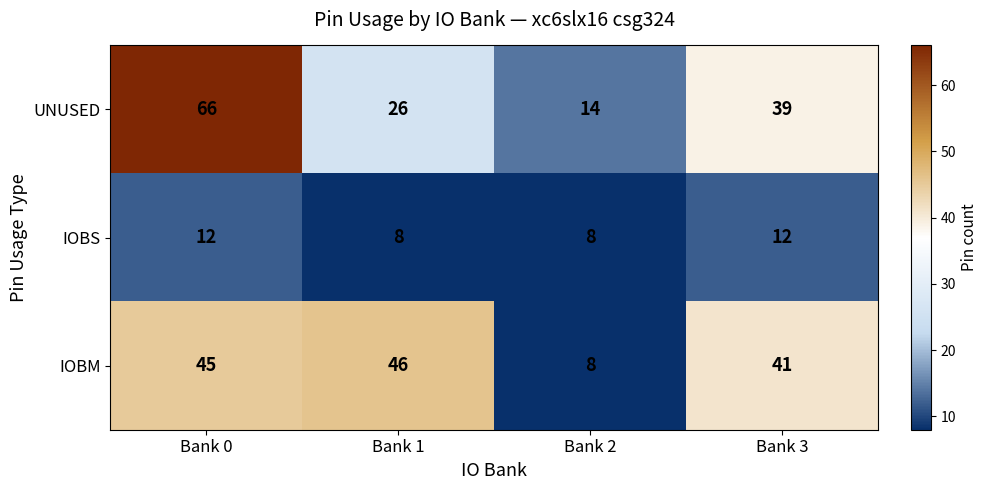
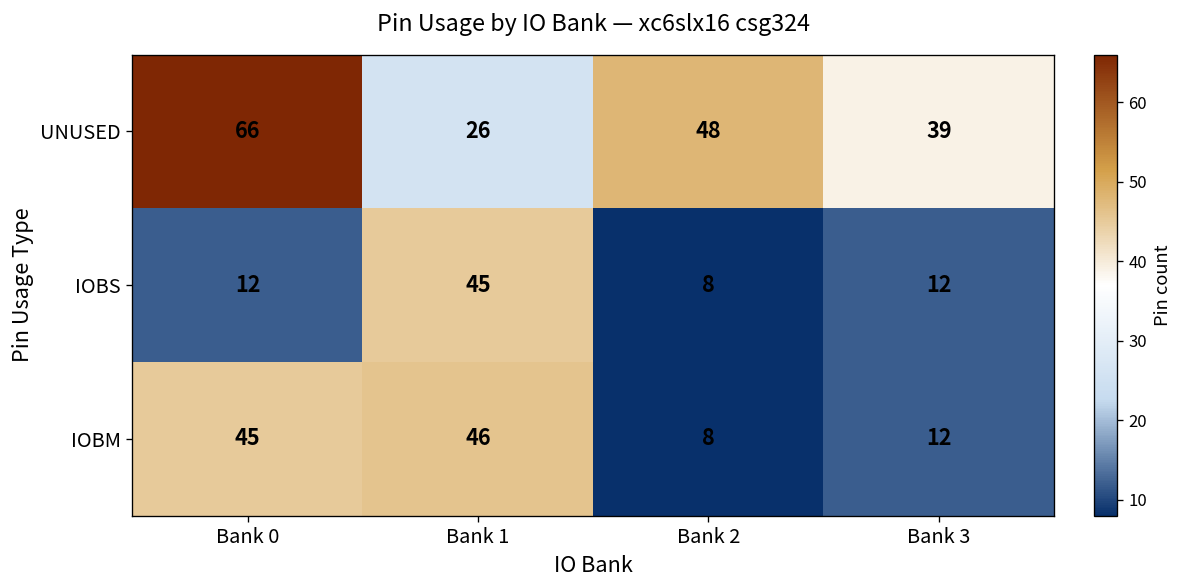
UNUSED, Bank 2: 14 -> 48
IOBS, Bank 1: 8 -> 45
IOBM, Bank 3: 41 -> 12
